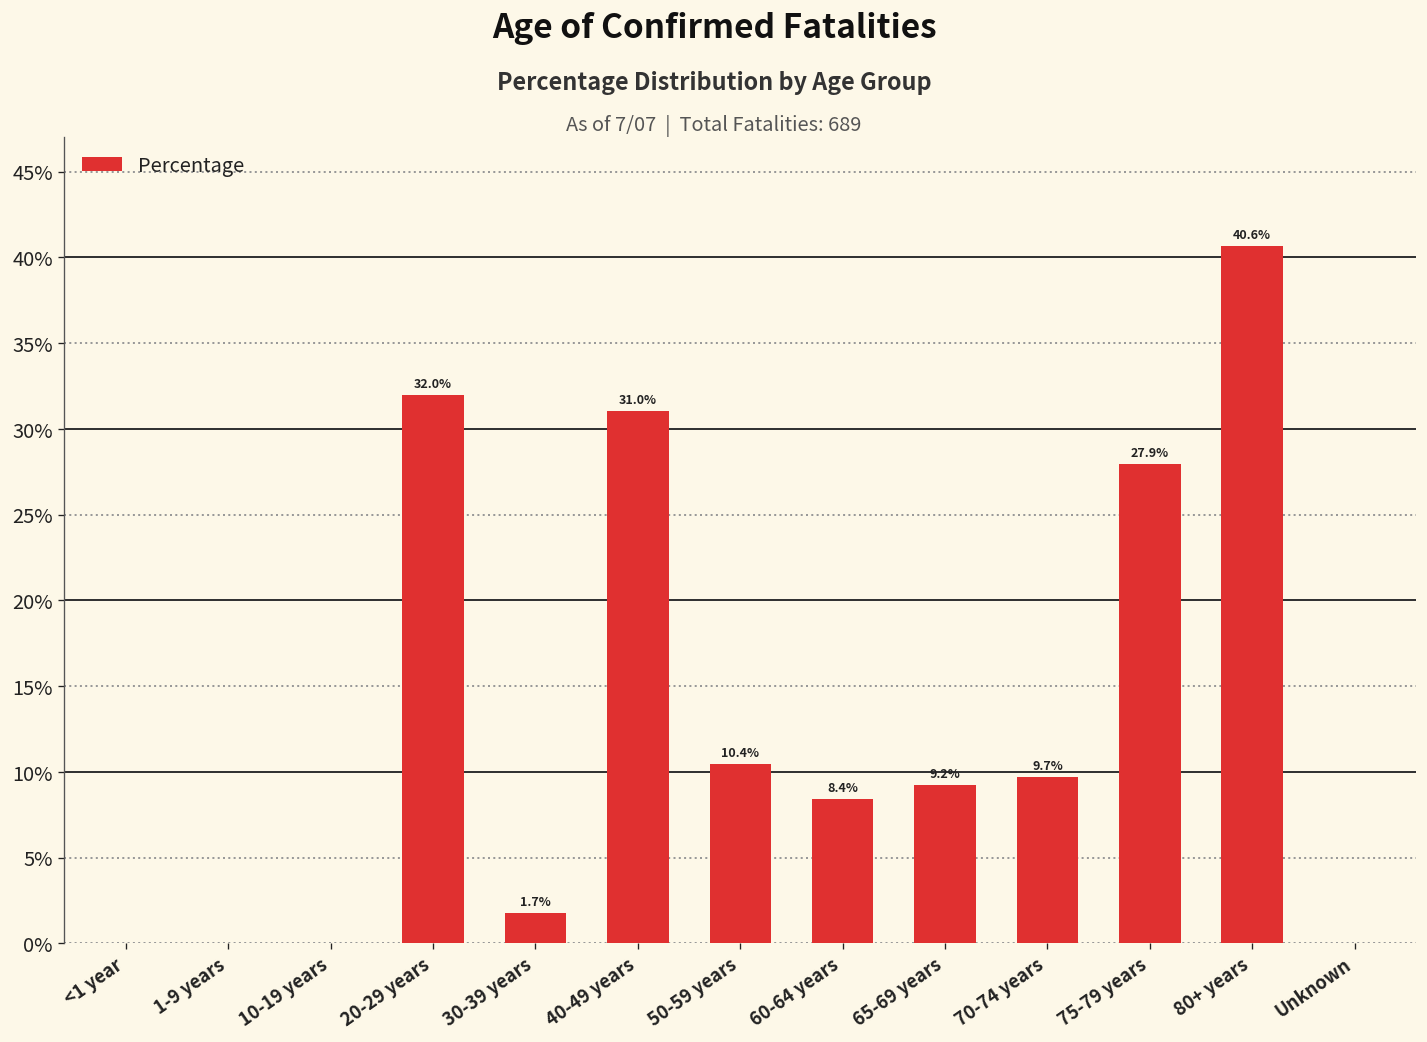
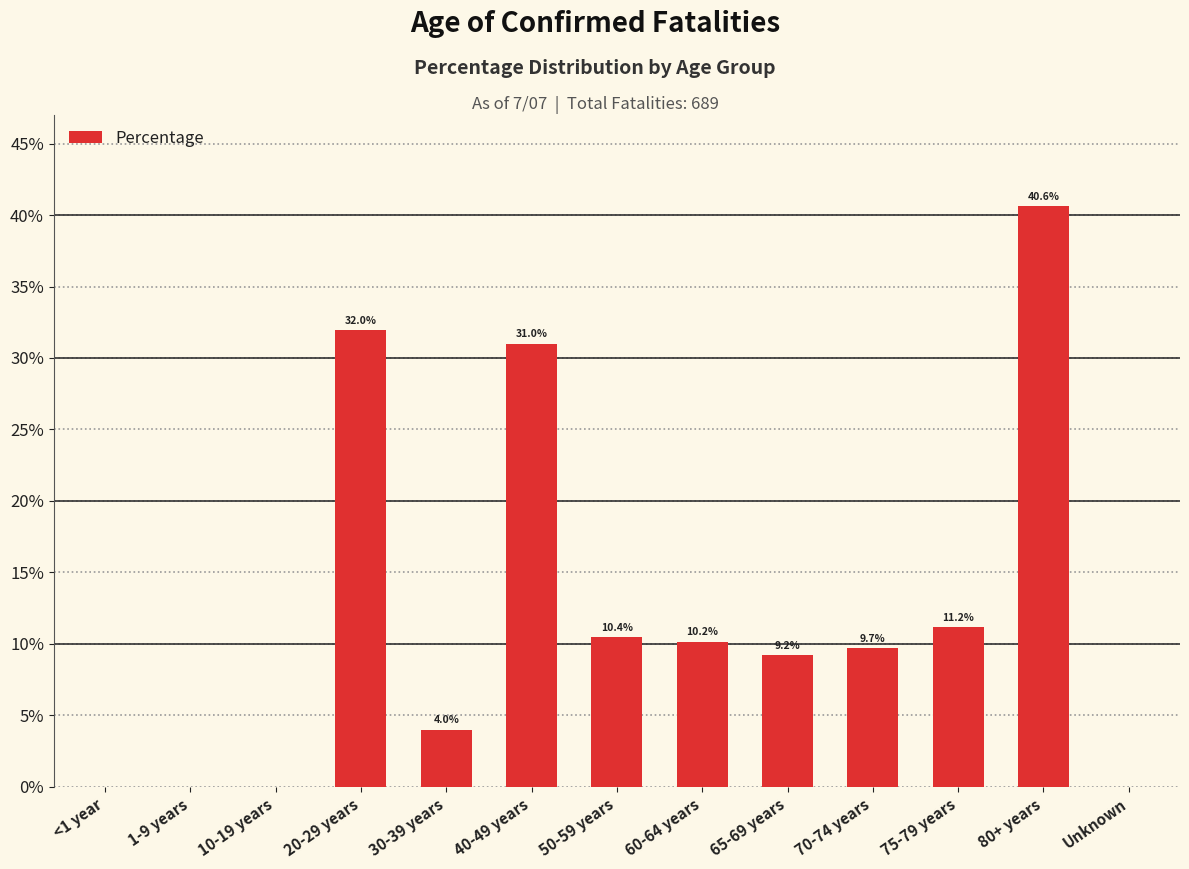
30-39 years: 1.7% -> 4.0%
60-64 years: 8.4% -> 10.2%
75-79 years: 27.9% -> 11.2%
